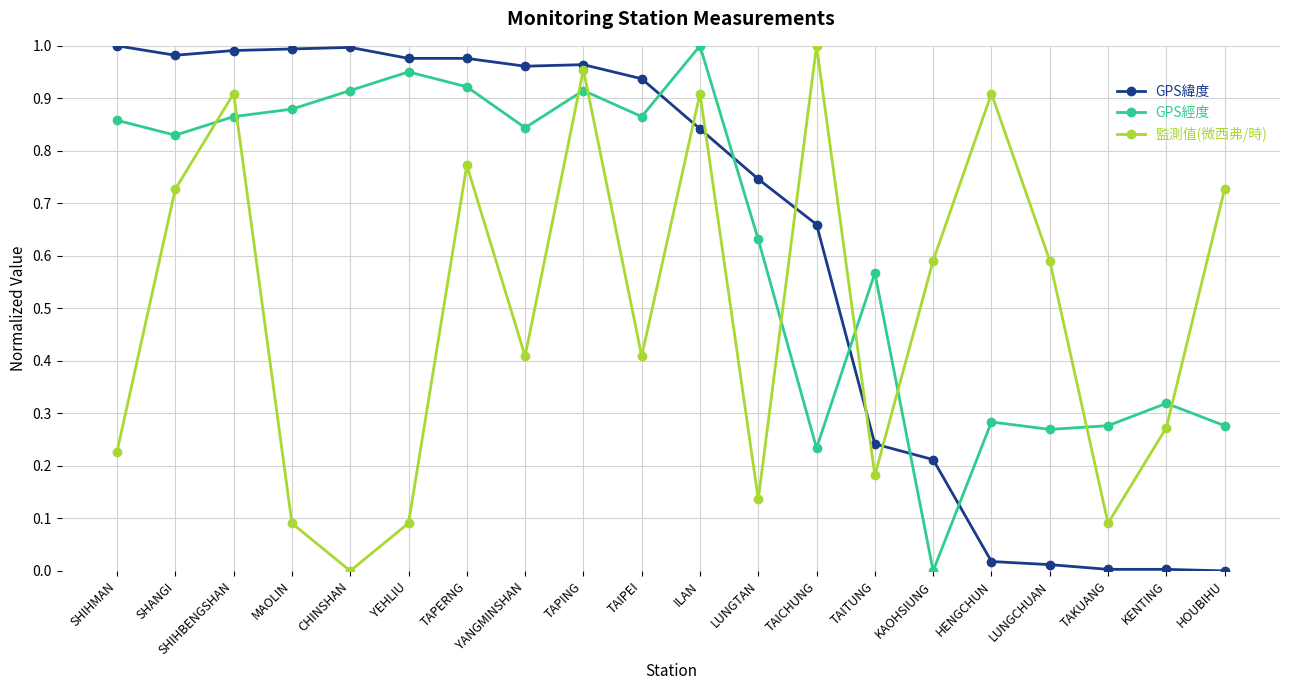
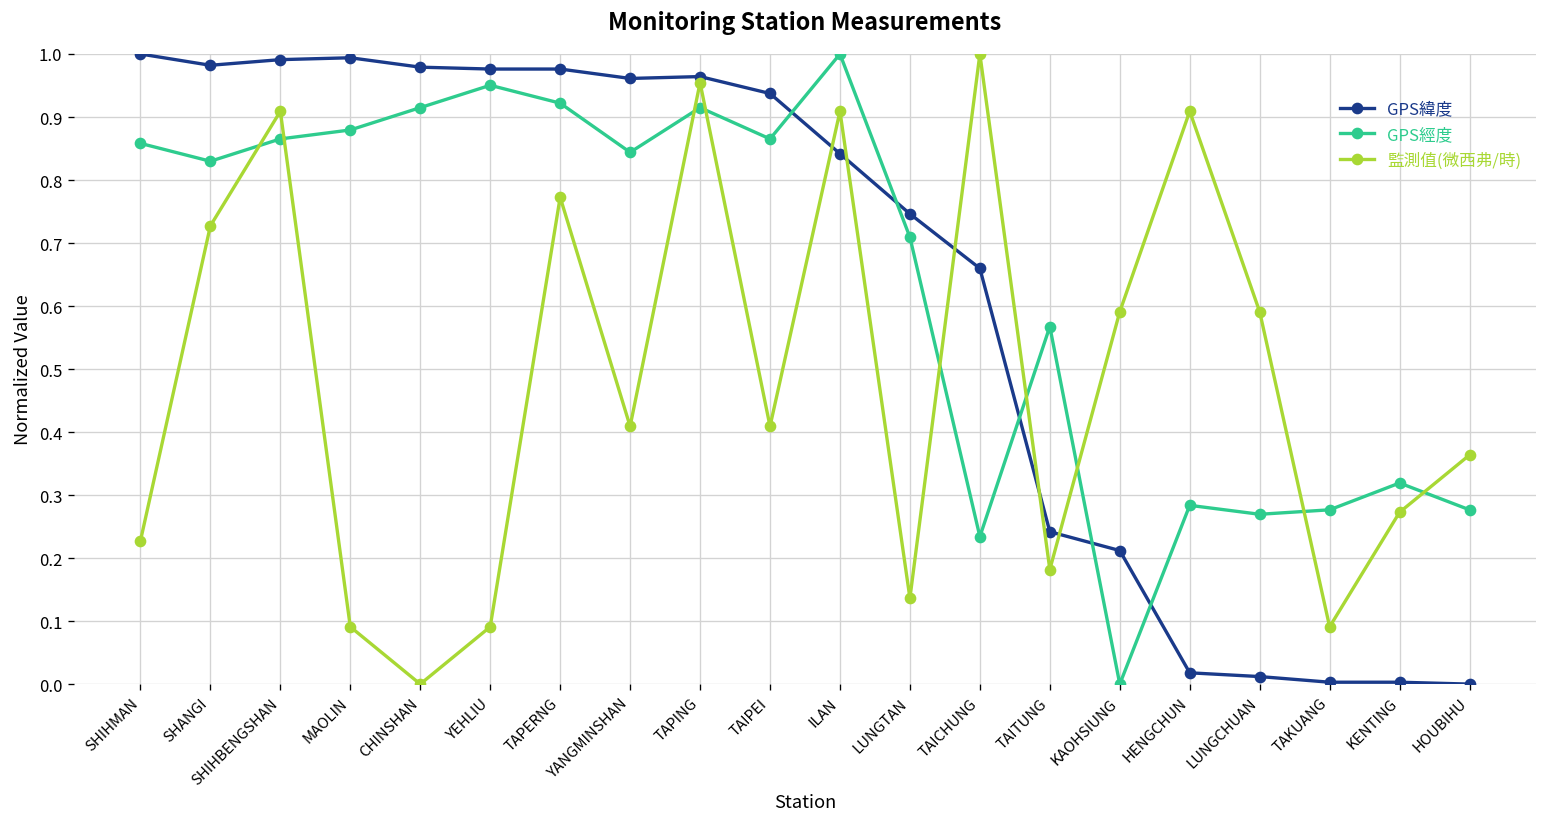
GPS緯度, CHINSHAN: 1.00 -> 0.98
GPS經度, LUNGTAN: 0.63 -> 0.71
監測值(微西弗/時), HOUBIHU: 0.73 -> 0.36
